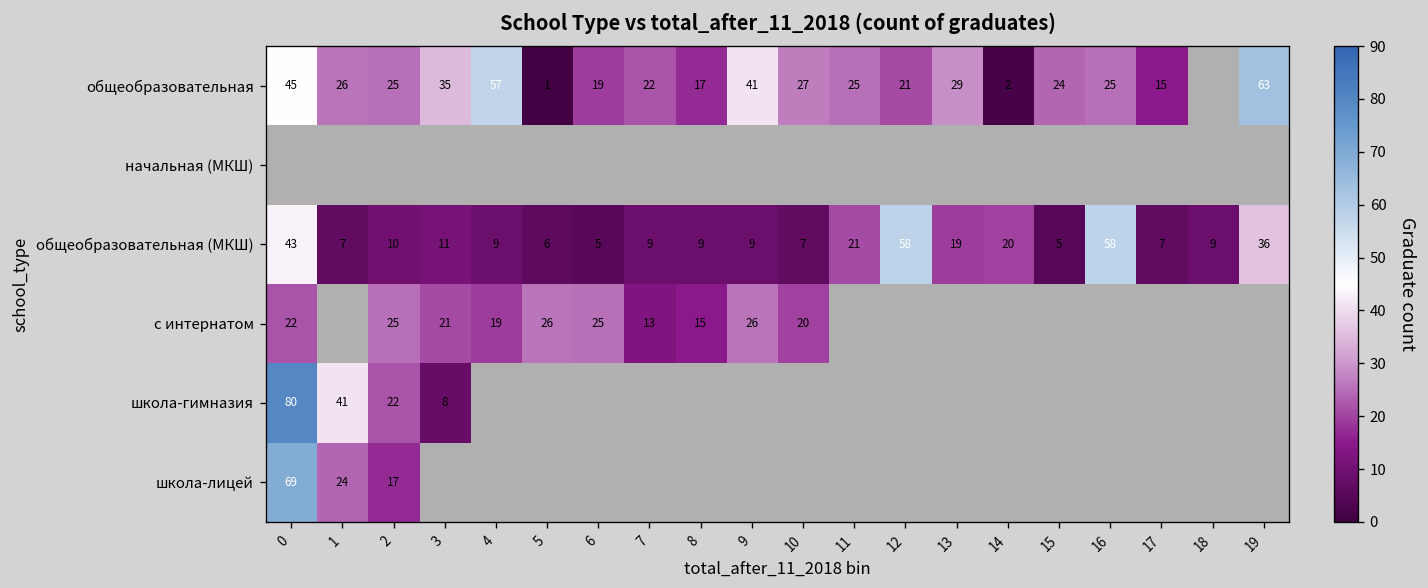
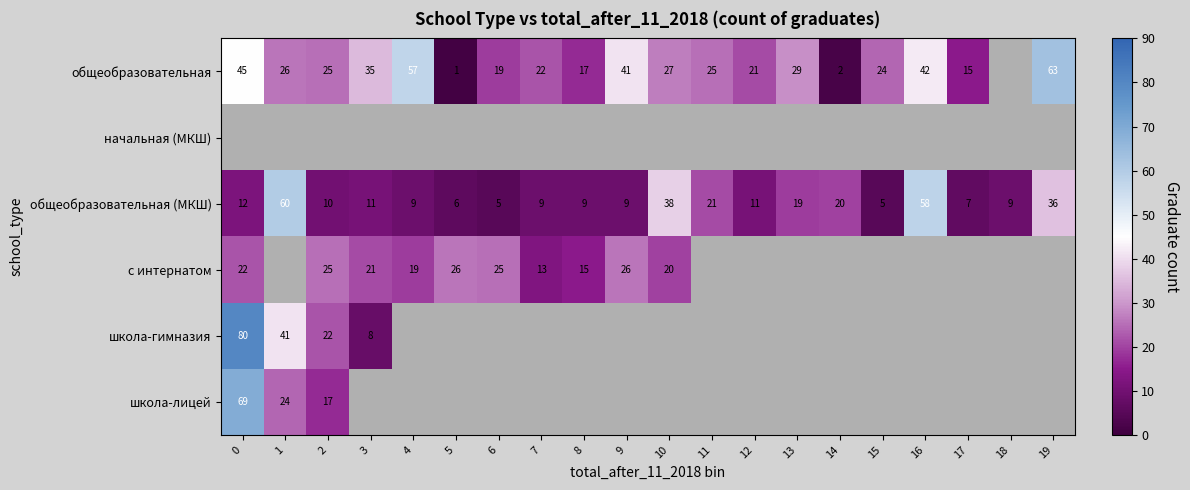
общеобразовательная, 16: 25 -> 42
общеобразовательная (МКШ), 0: 43 -> 12
общеобразовательная (МКШ), 1: 7 -> 60
общеобразовательная (МКШ), 10: 7 -> 38
общеобразовательная (МКШ), 12: 58 -> 11
